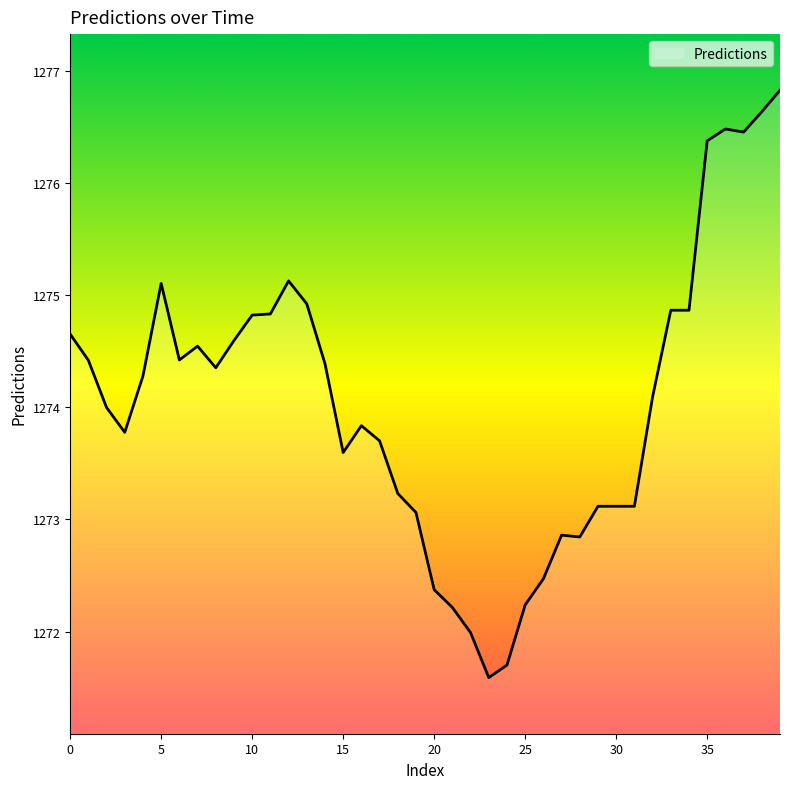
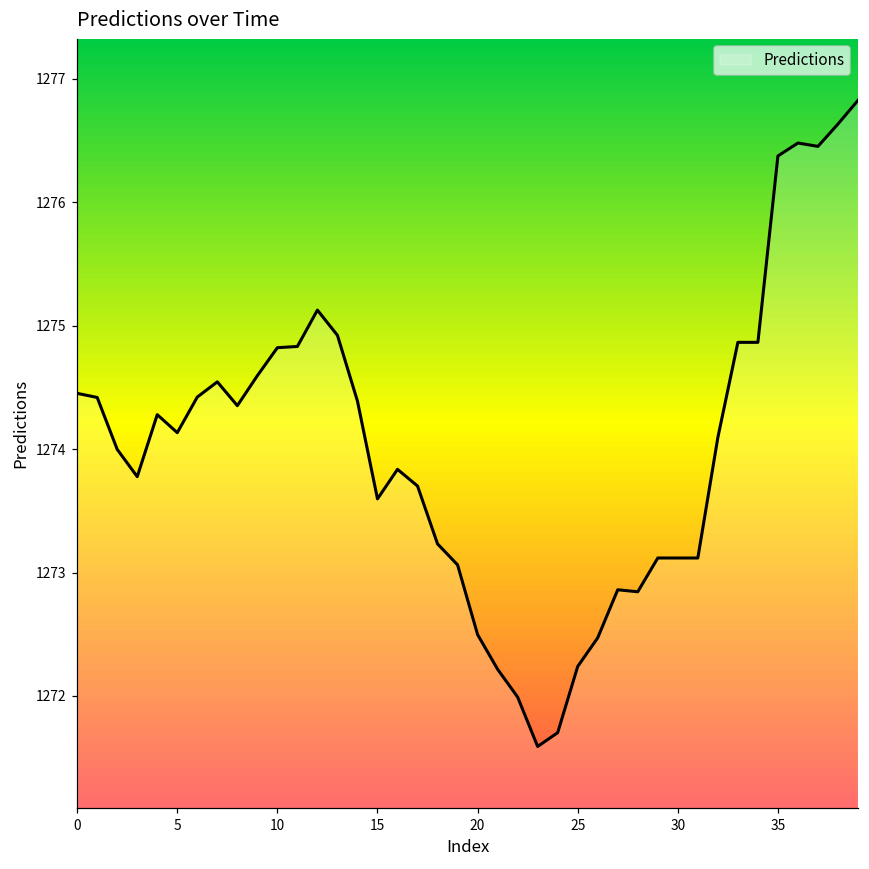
0: 1274.65 -> 1274.45
5: 1275.10 -> 1274.13
20: 1272.37 -> 1272.50
